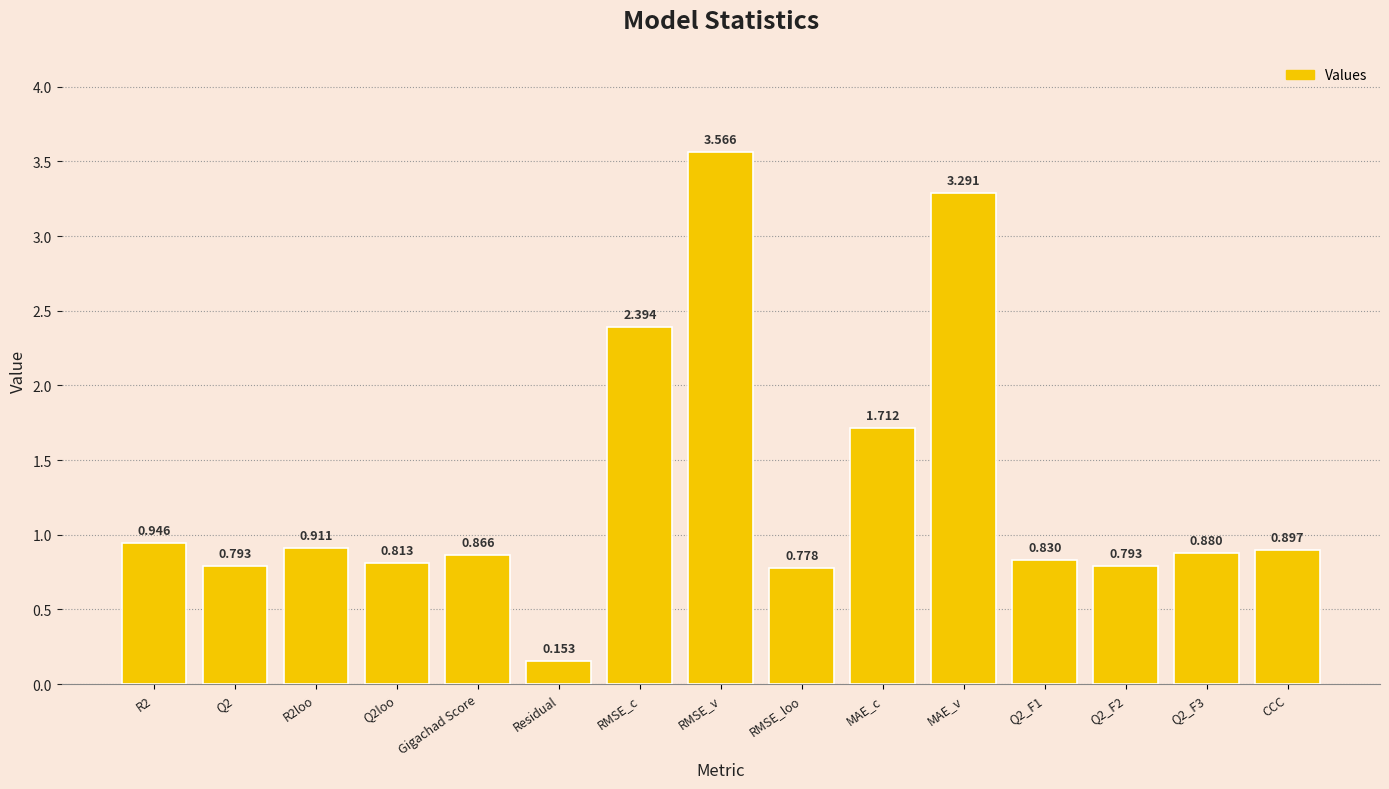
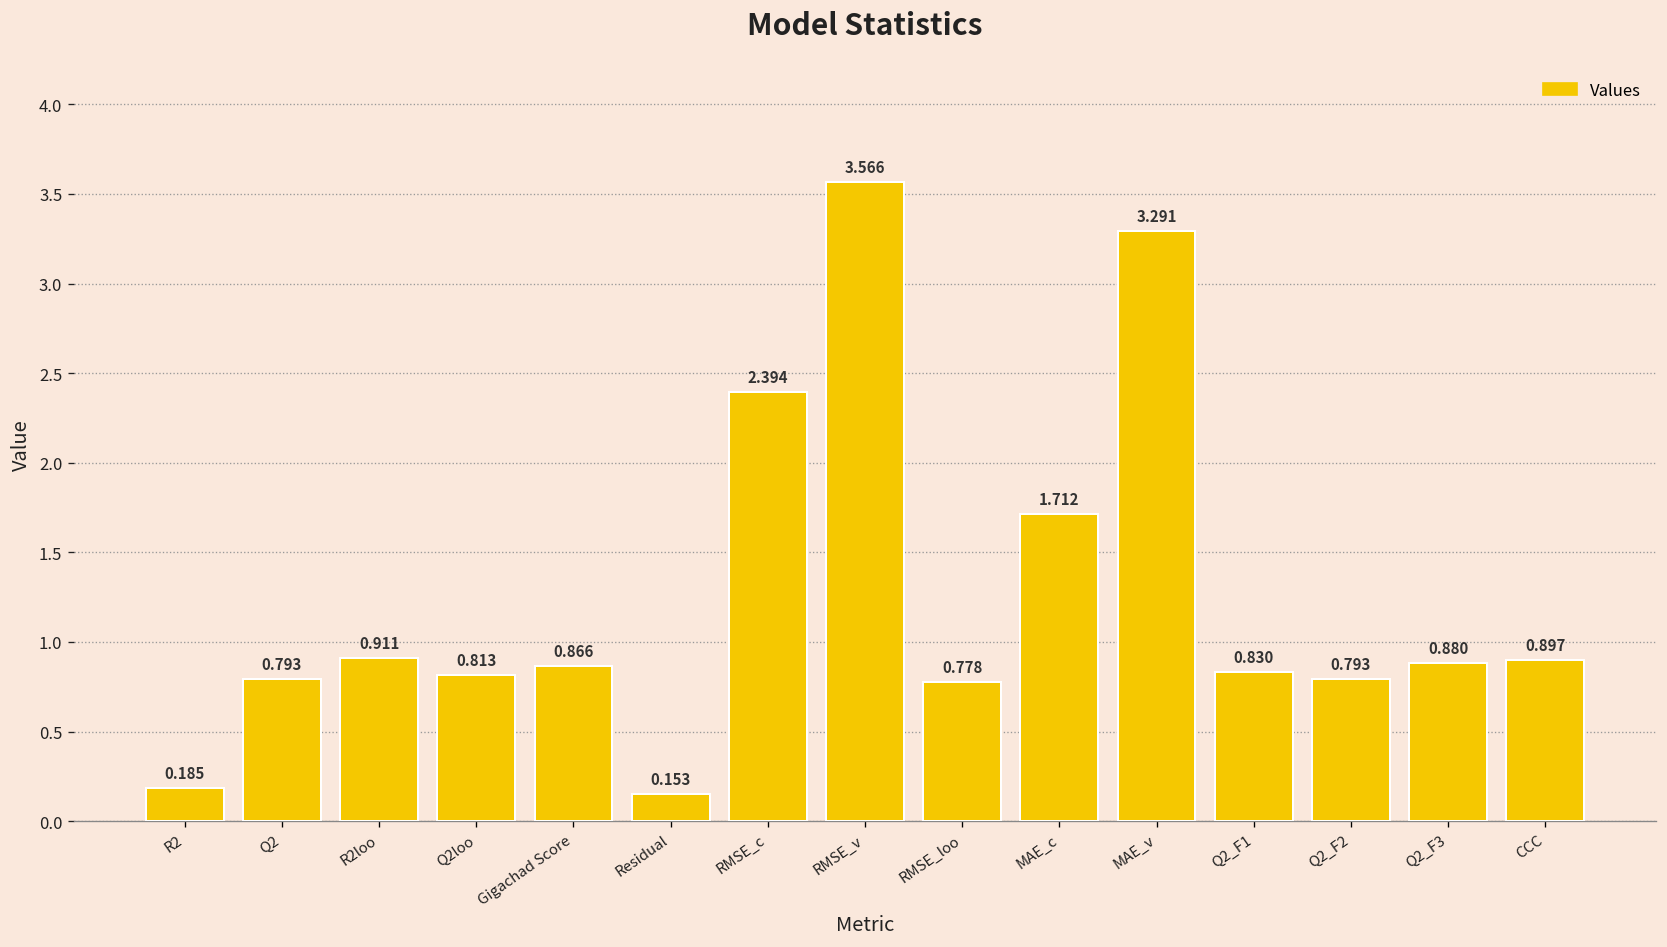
R2: 0.946 -> 0.185
